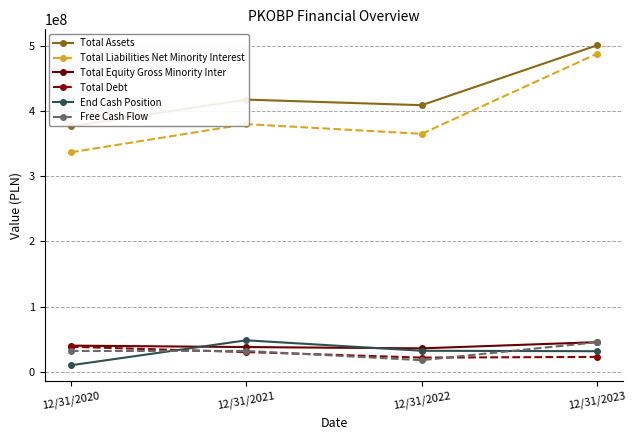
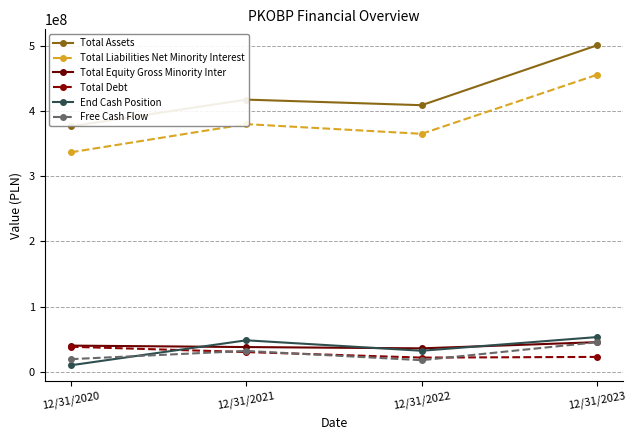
Free Cash Flow, 12/31/2020: 30000000 -> 20000000
Total Liabilities Net Minority Interest, 12/31/2023: 490000000 -> 460000000
End Cash Position, 12/31/2023: 30000000 -> 50000000
